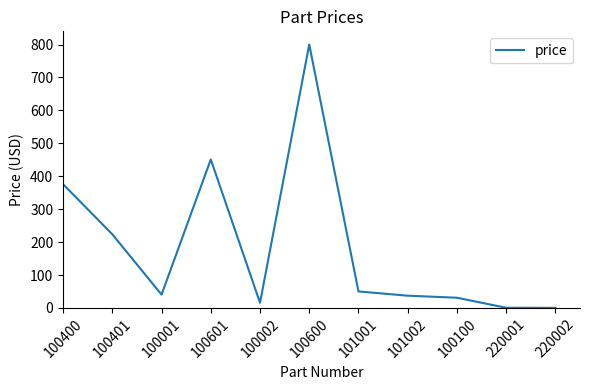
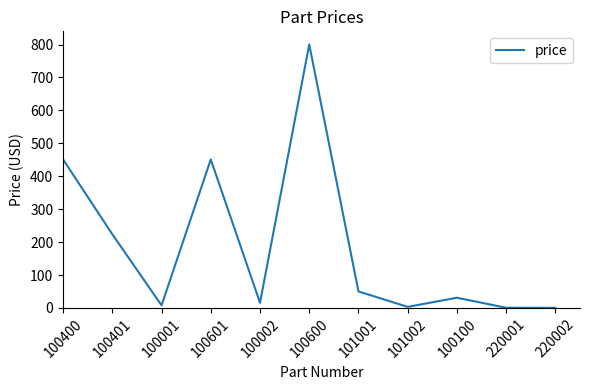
100400: 380 -> 450
100001: 40 -> 10
101002: 40 -> 0
